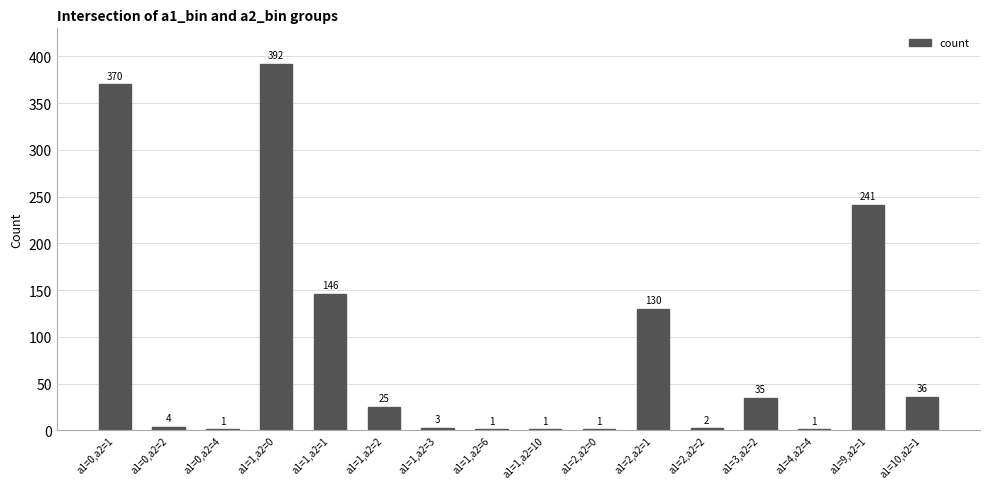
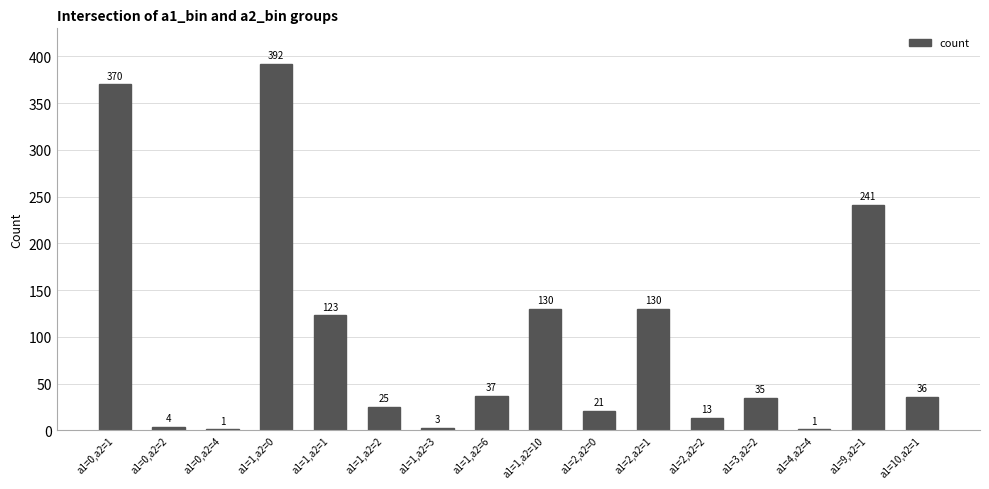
a1=1,a2=1: 146 -> 123
a1=1,a2=6: 1 -> 37
a1=1,a2=10: 1 -> 130
a1=2,a2=0: 1 -> 21
a1=2,a2=2: 2 -> 13
